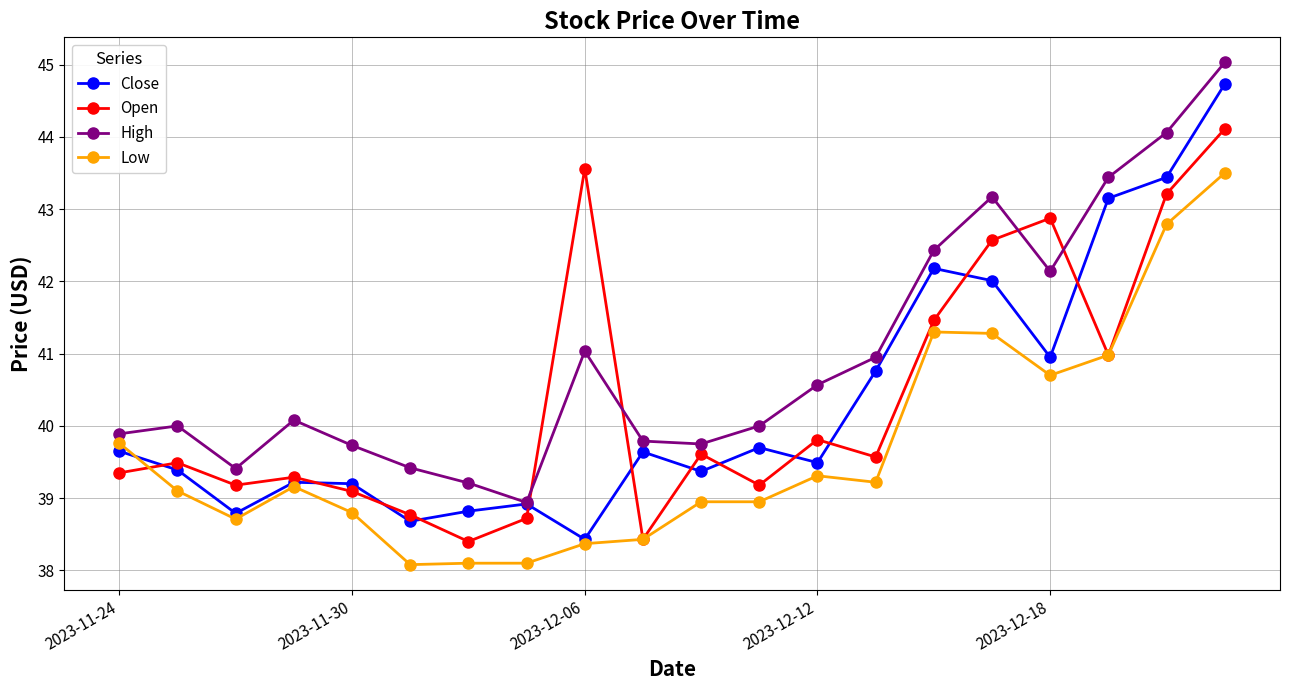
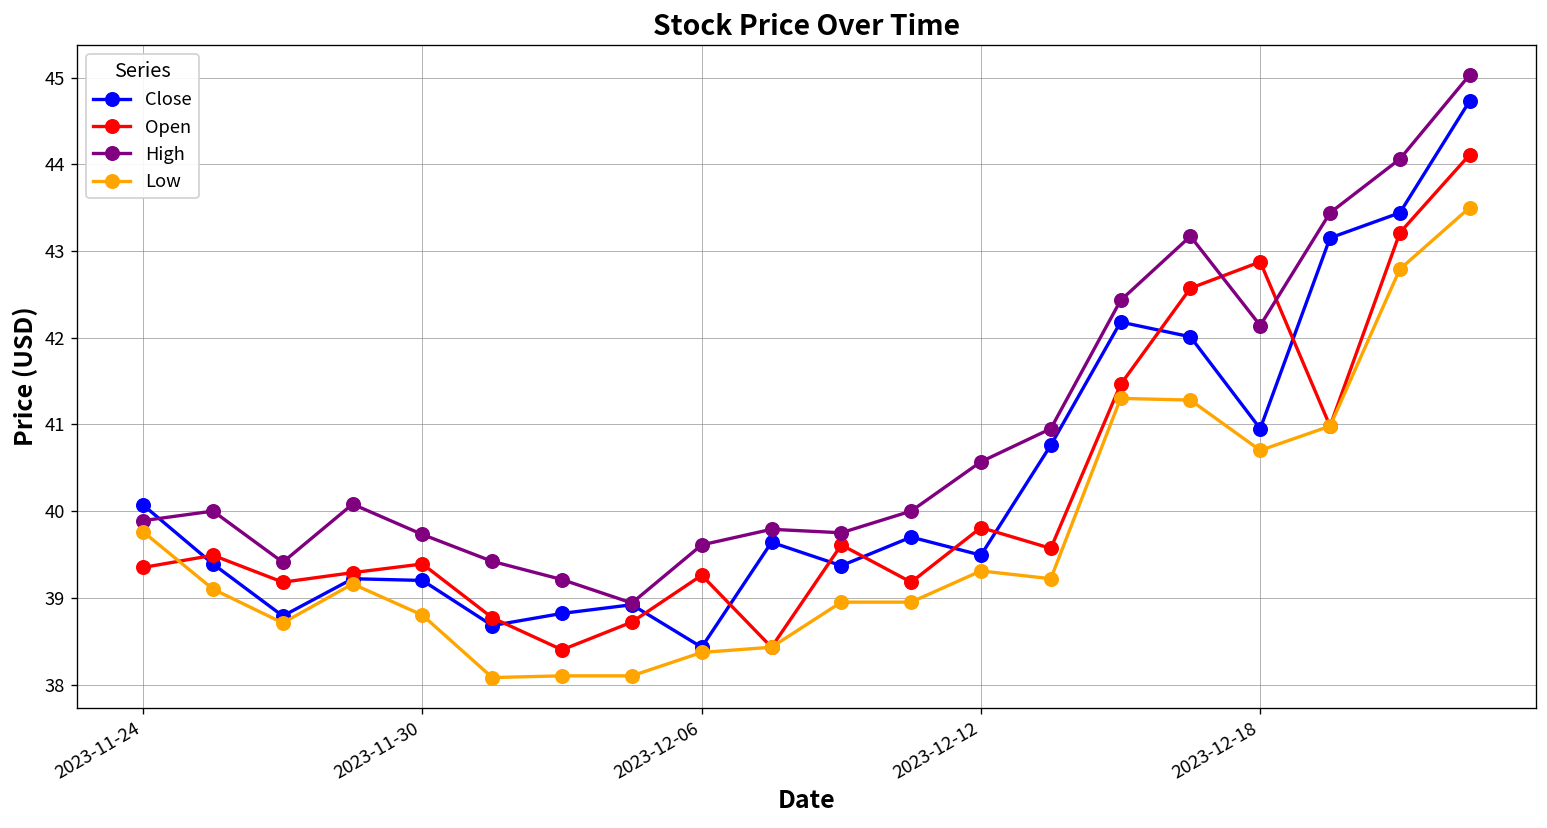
Close, 2023-11-24: 39.7 -> 40.1
Open, 2023-11-30: 39.1 -> 39.4
Open, 2023-12-06: 43.6 -> 39.3
High, 2023-12-06: 41.0 -> 39.6
